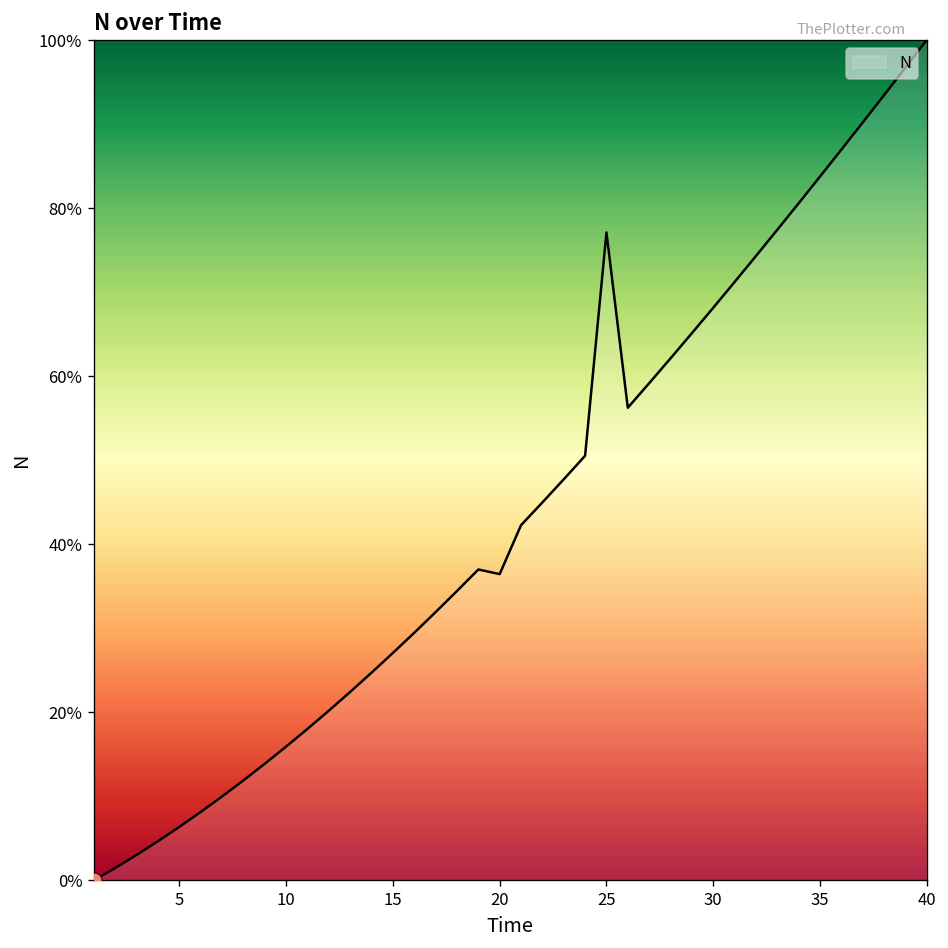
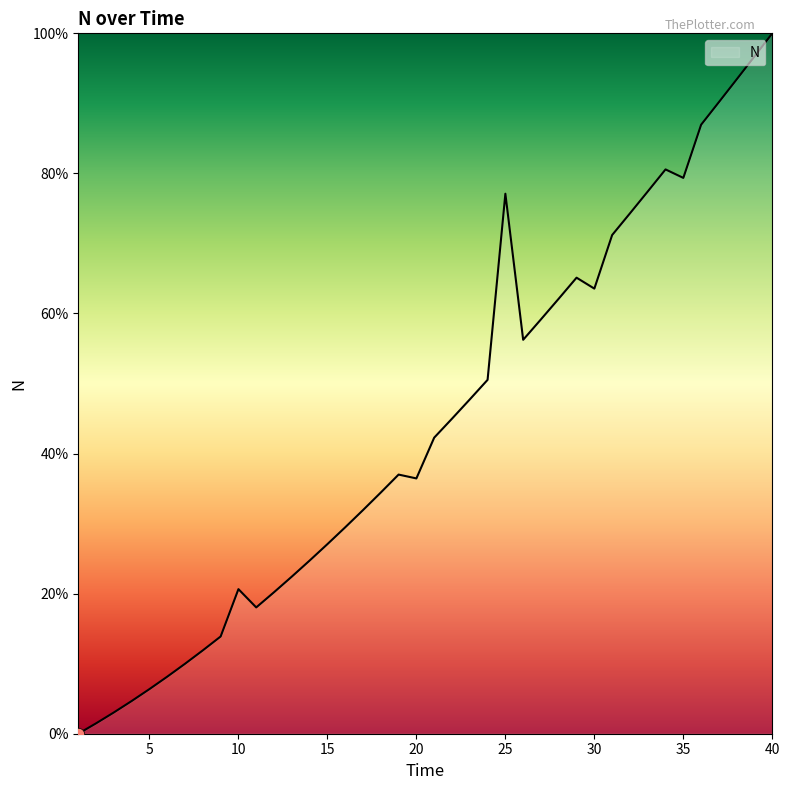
N, 10: 16% -> 21%
N, 30: 68% -> 64%
N, 35: 84% -> 79%
